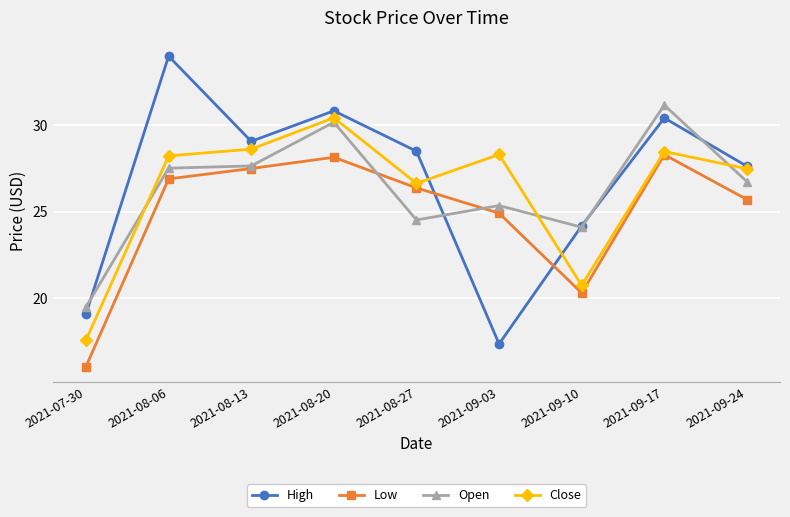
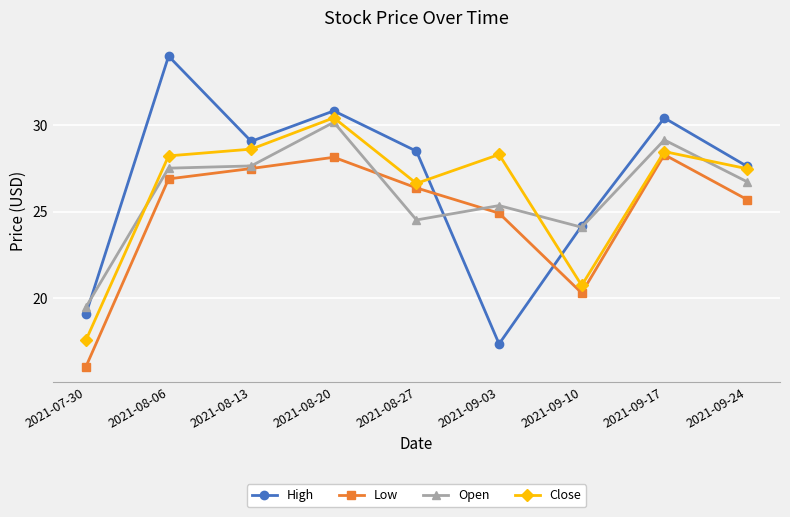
Open, 2021-09-17: 31.2 -> 29.2
